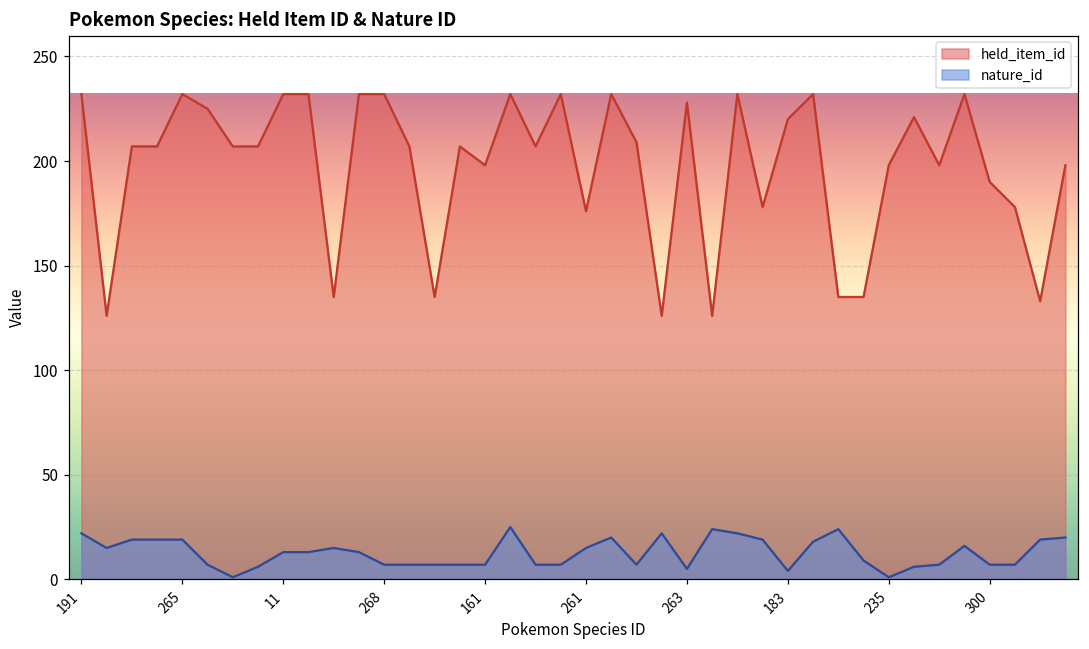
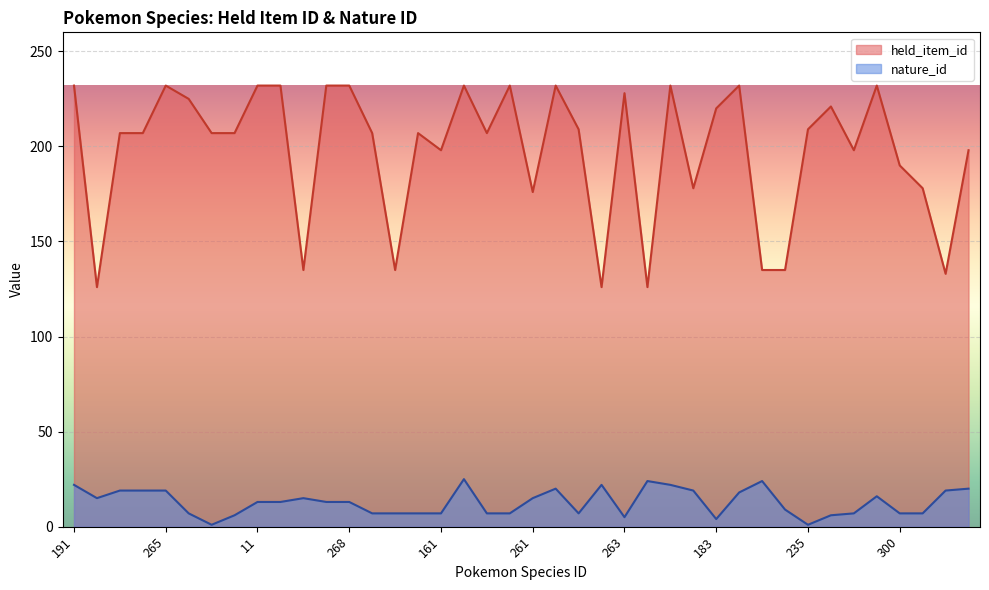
nature_id, 268: 7 -> 13
held_item_id, 235: 198 -> 209
